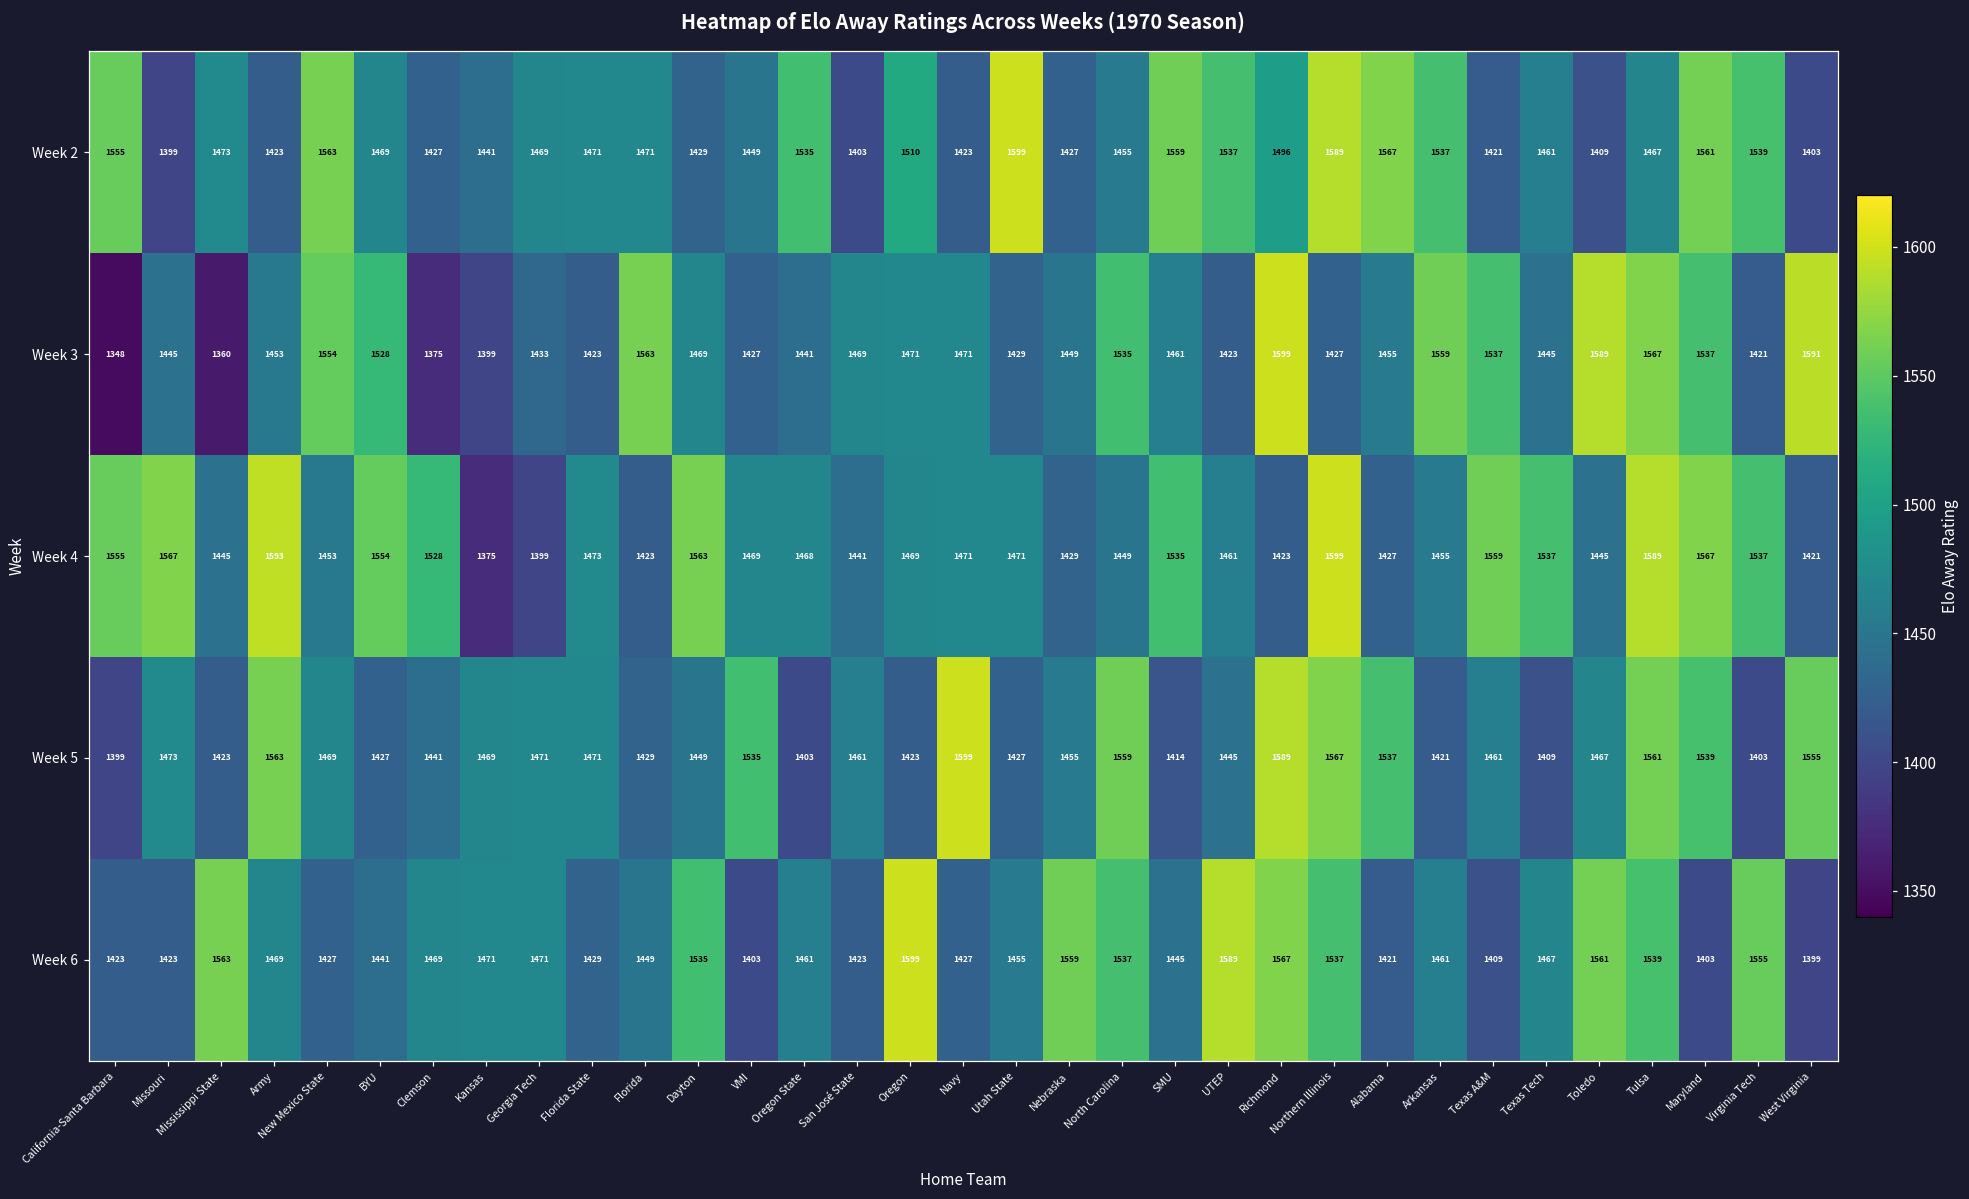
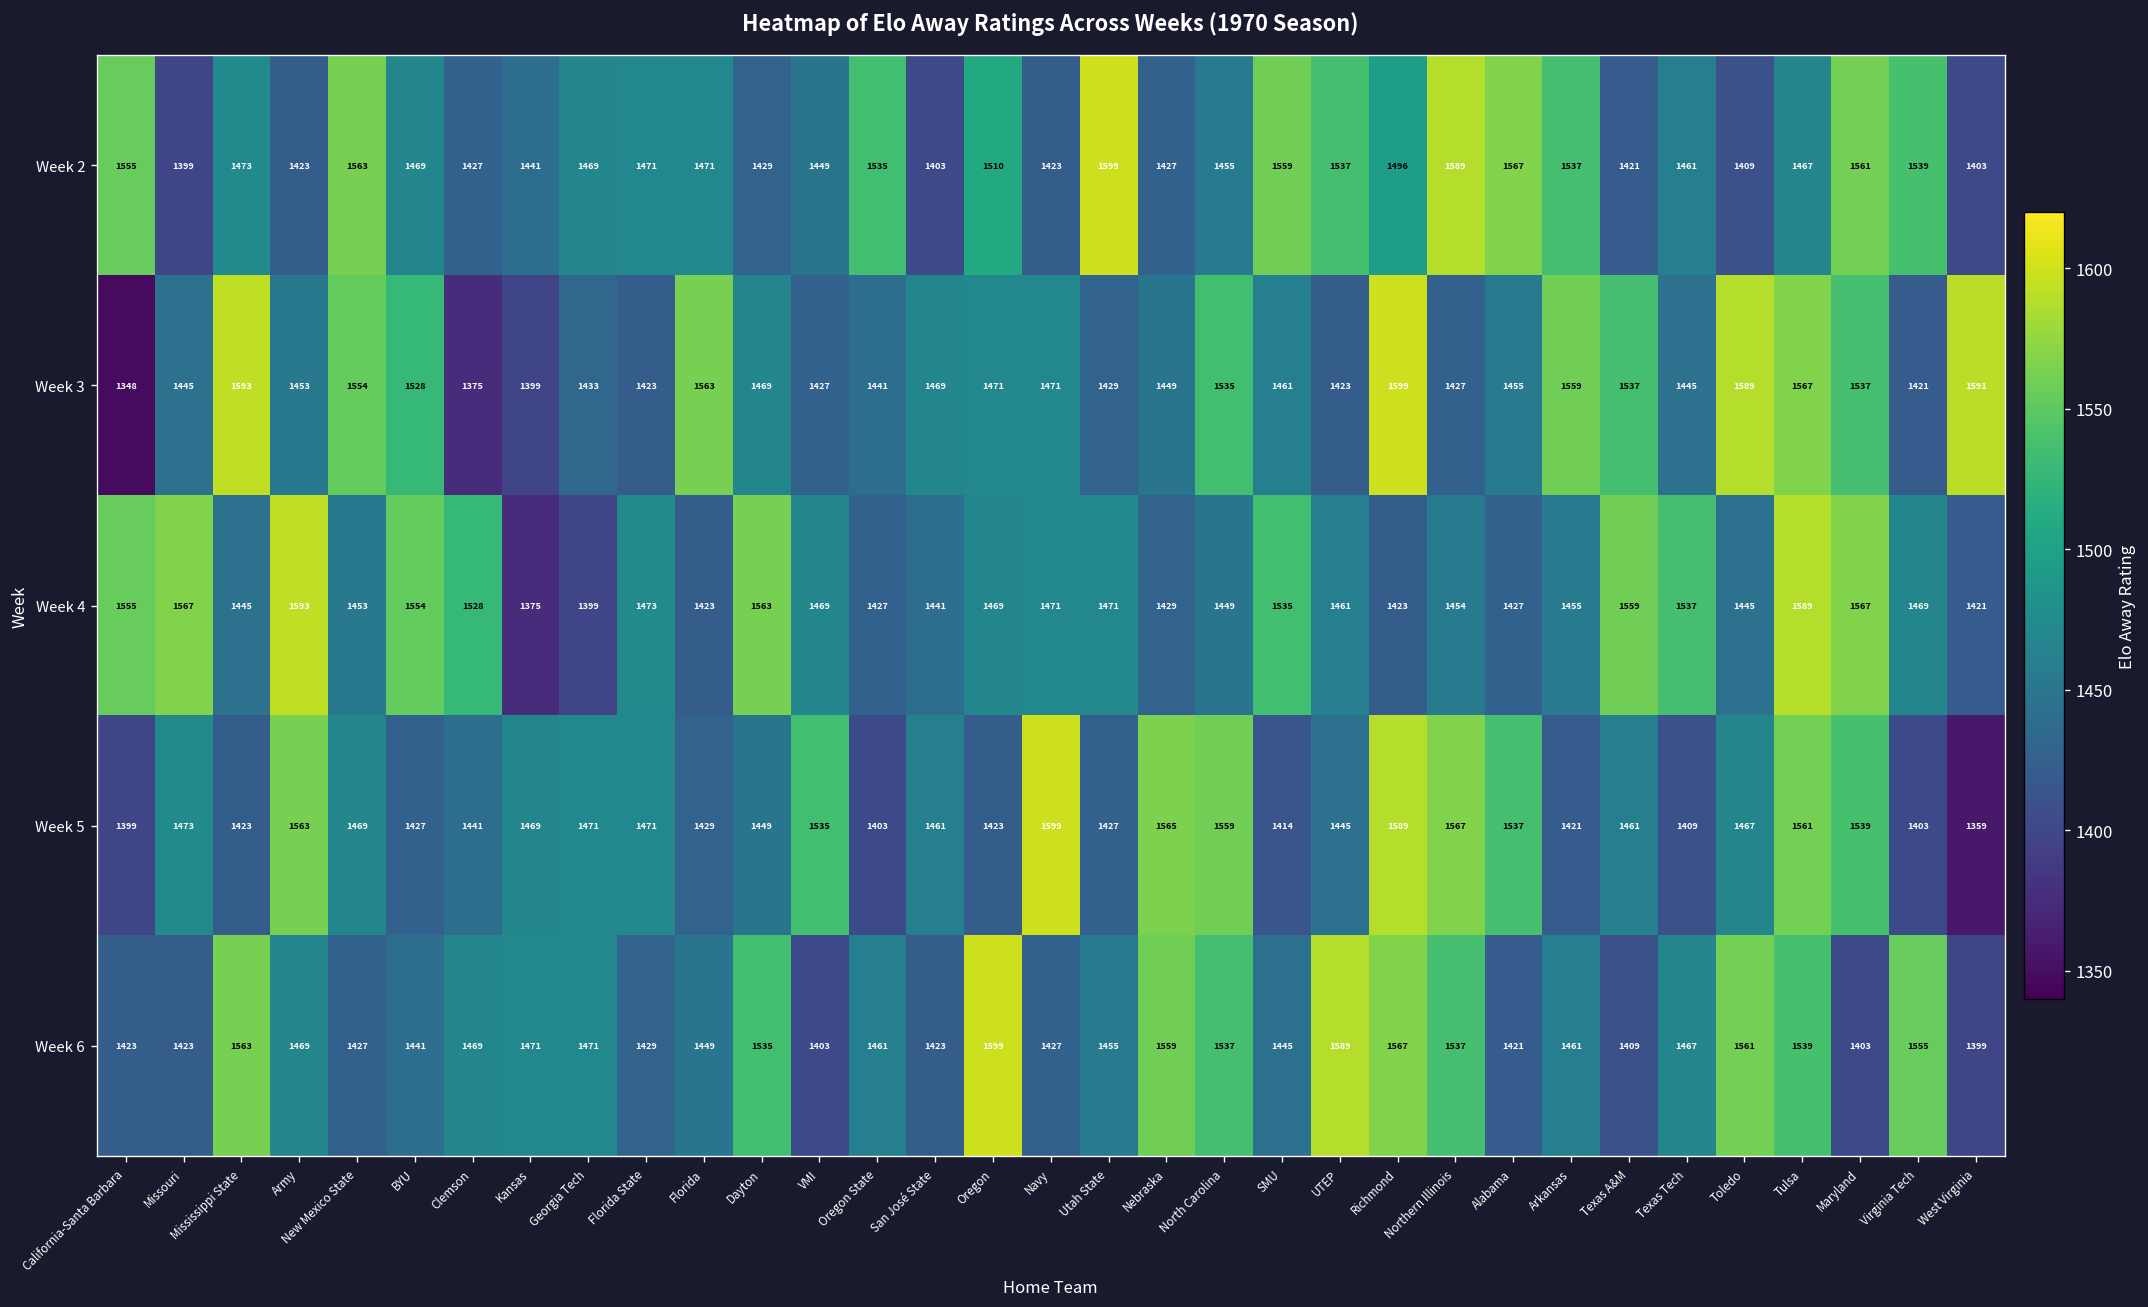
Week 3, Mississippi State: 1360 -> 1593
Week 4, Oregon State: 1468 -> 1427
Week 4, Northern Illinois: 1599 -> 1454
Week 4, Virginia Tech: 1537 -> 1469
Week 5, Nebraska: 1455 -> 1565
Week 5, West Virginia: 1555 -> 1359
